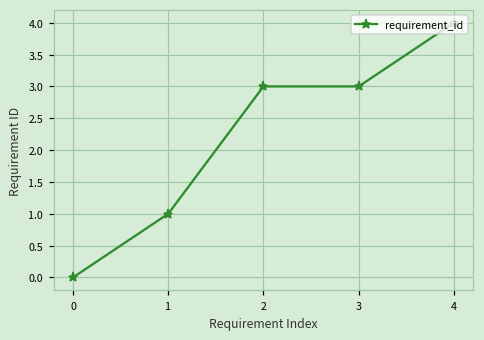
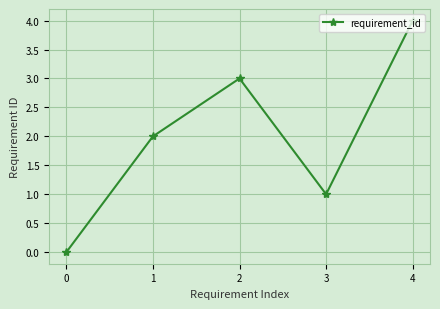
1: 1 -> 2
3: 3 -> 1
